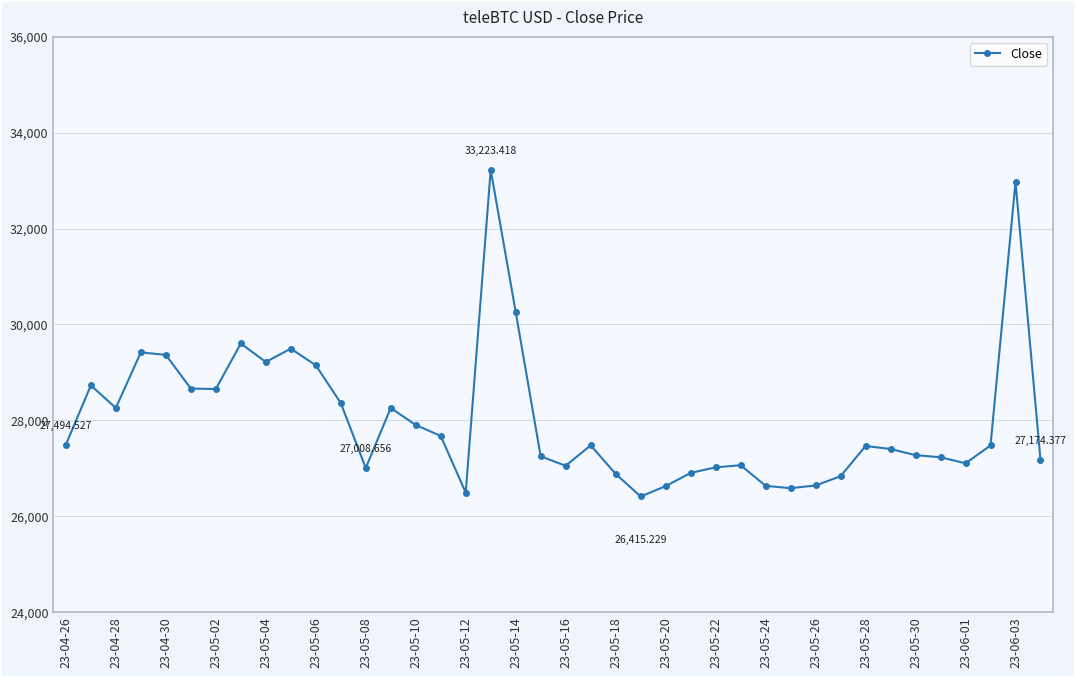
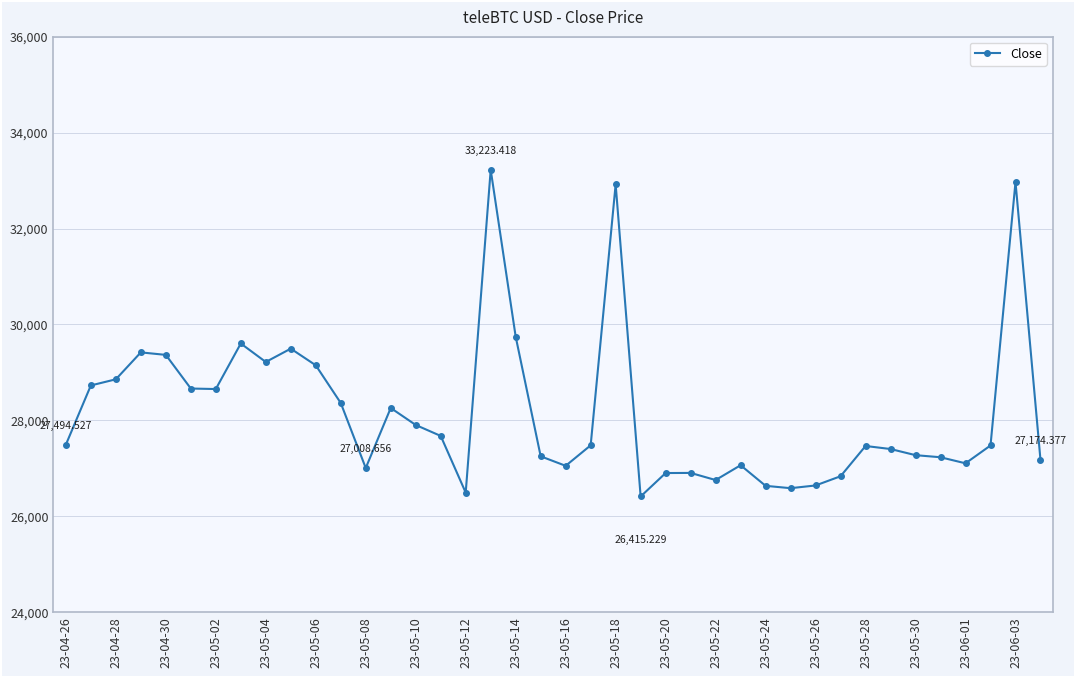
23-04-28: 28,300 -> 28,900
23-05-14: 30,300 -> 29,700
23-05-18: 26,900 -> 32,900
23-05-20: 26,600 -> 26,900
23-05-22: 27,000 -> 26,800
